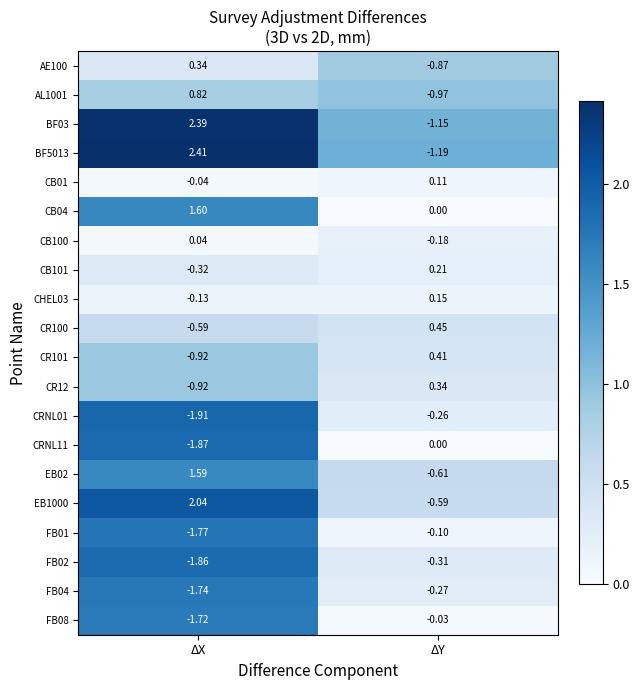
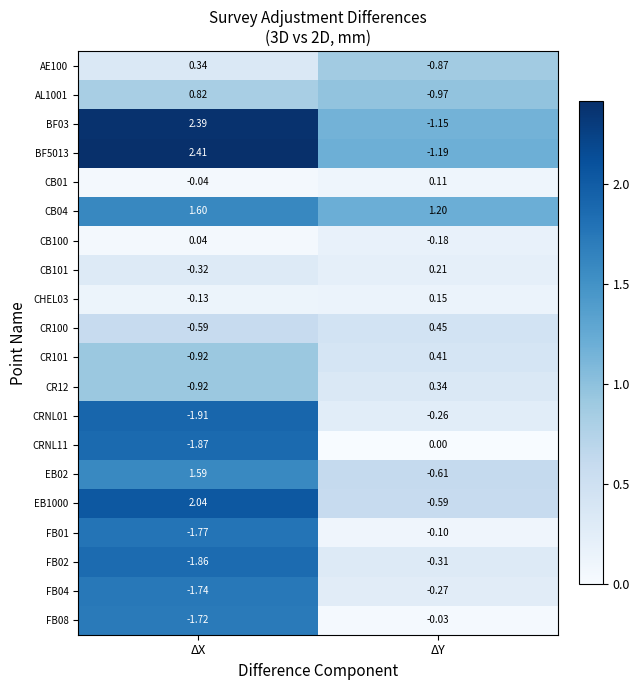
CB04, ΔY: 0.00 -> 1.20
